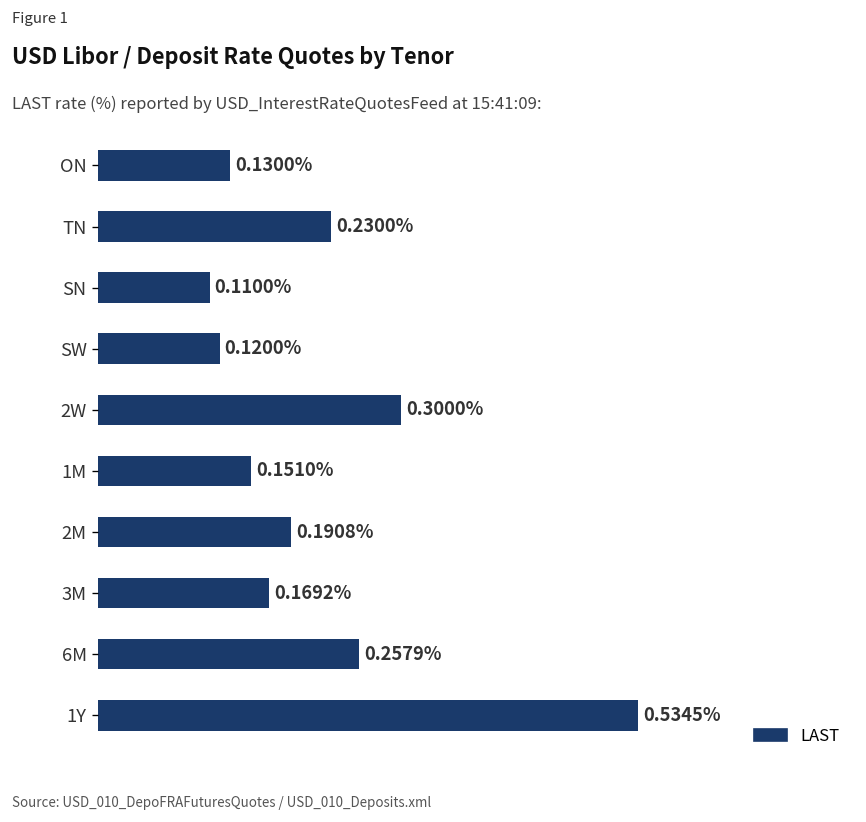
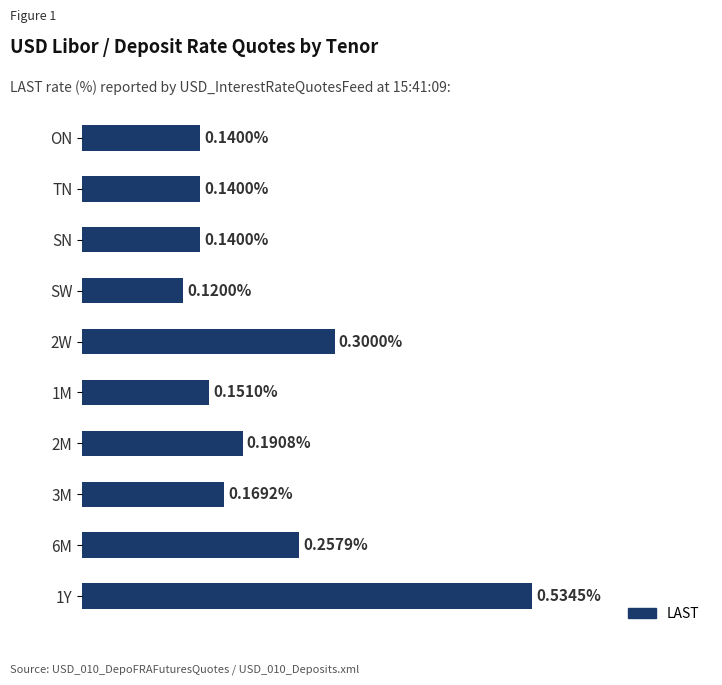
ON: 0.1300% -> 0.1400%
TN: 0.2300% -> 0.1400%
SN: 0.1100% -> 0.1400%
